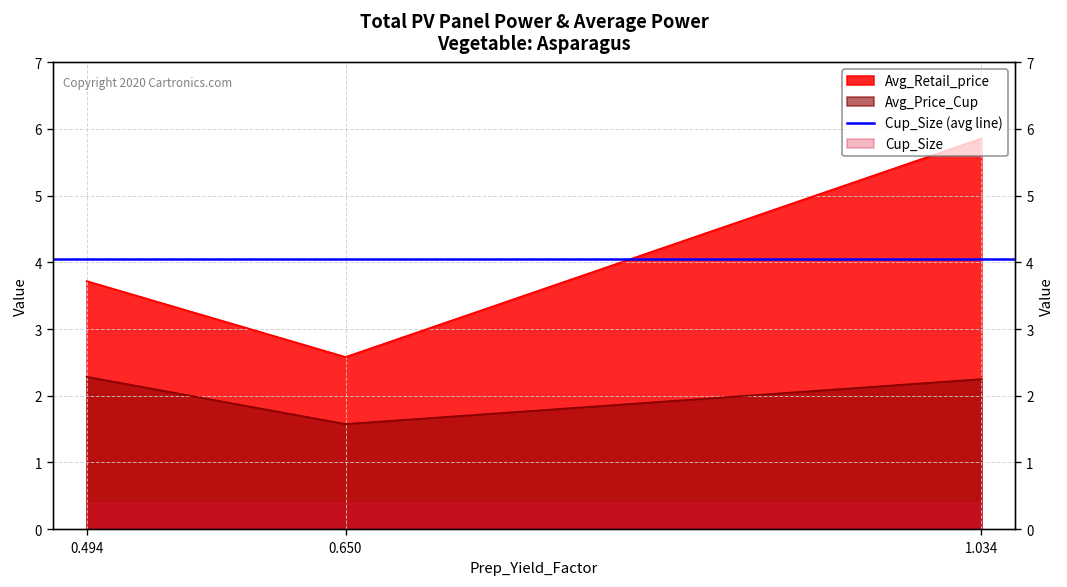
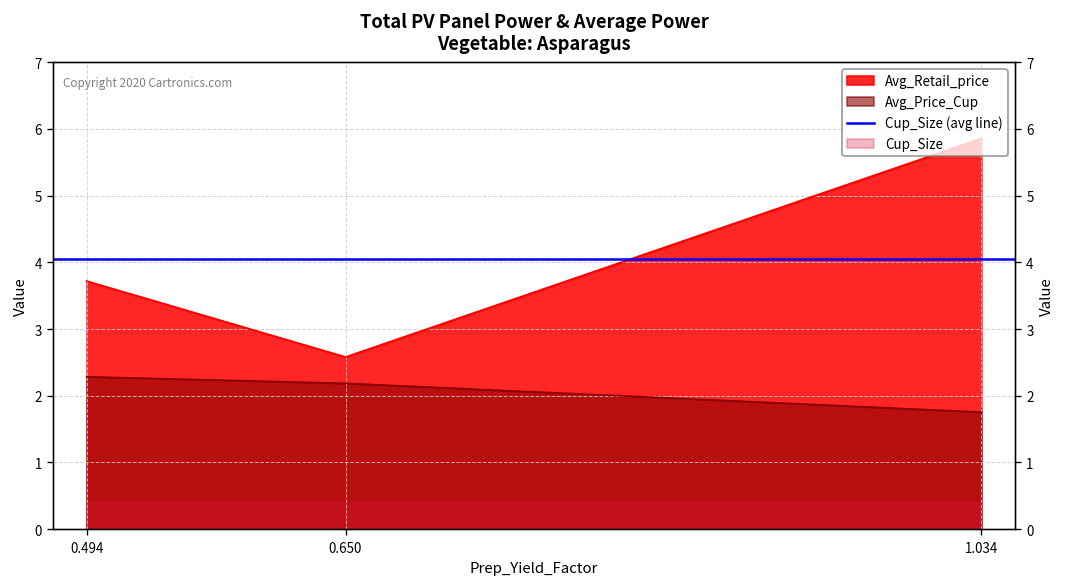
Avg_Price_Cup, 0.650: 1.6 -> 2.2
Avg_Price_Cup, 1.034: 2.2 -> 1.8
